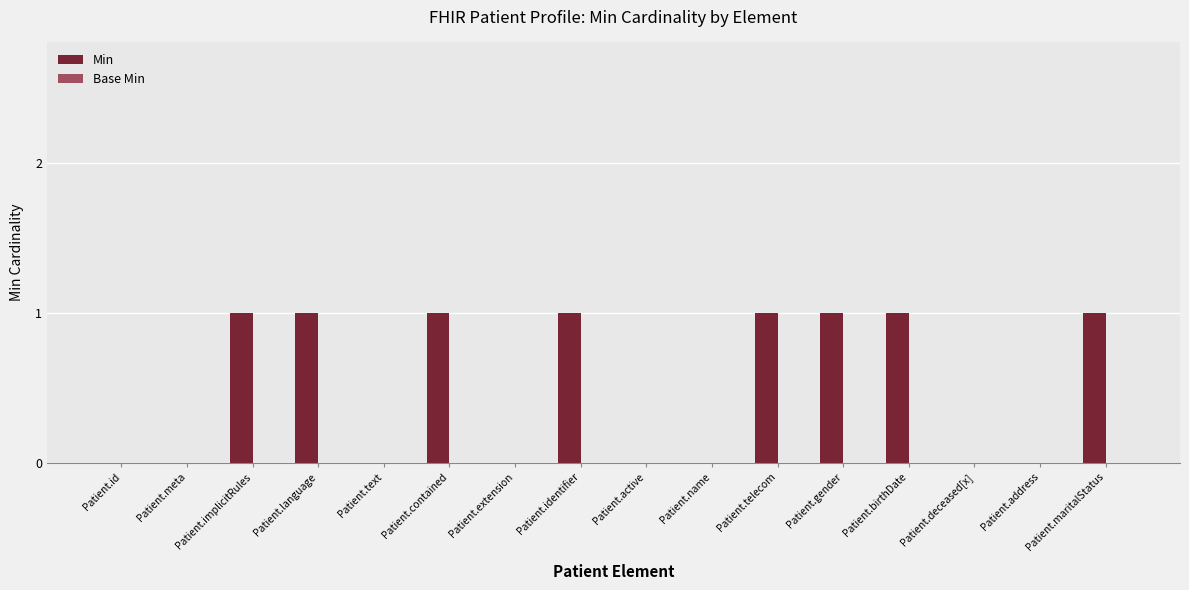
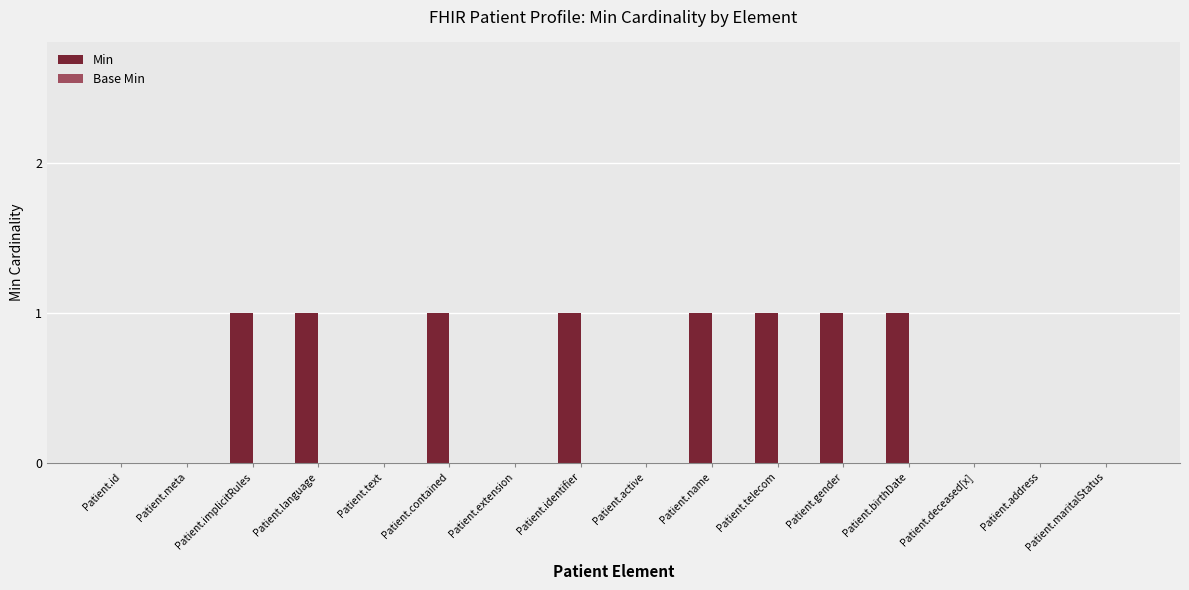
Min, Patient.name: 0 -> 1
Min, Patient.maritalStatus: 1 -> 0
